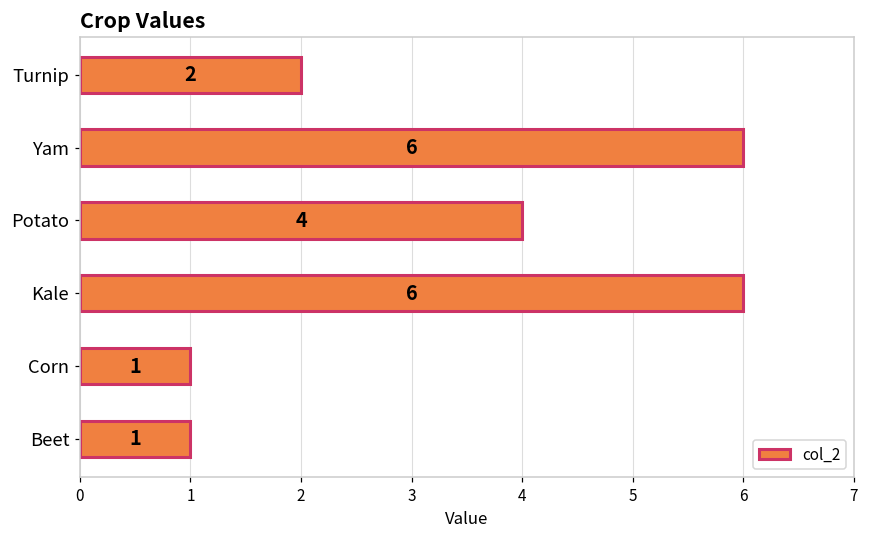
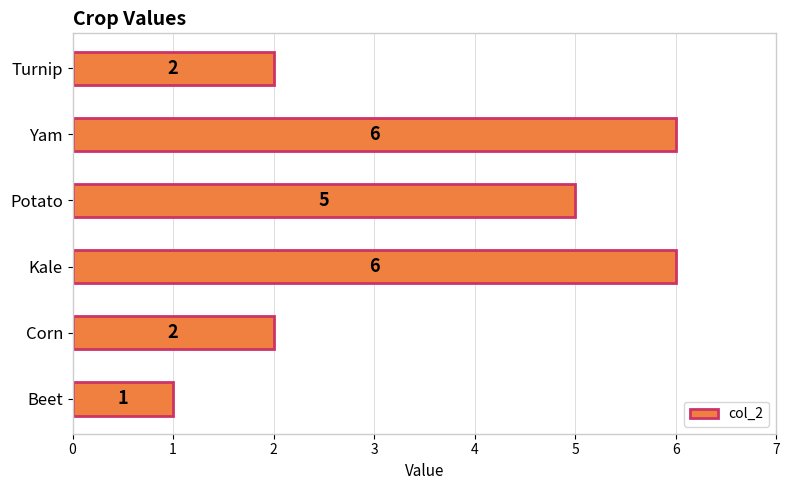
Potato: 4 -> 5
Corn: 1 -> 2
